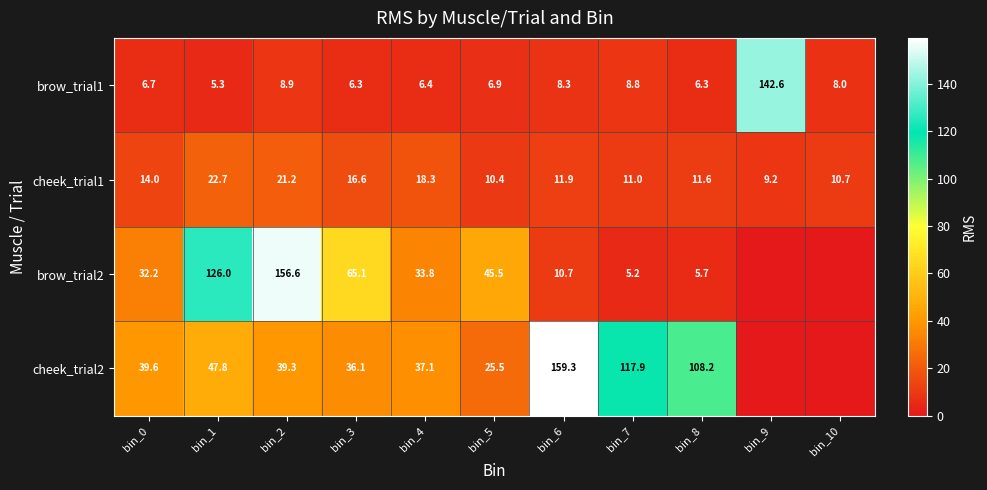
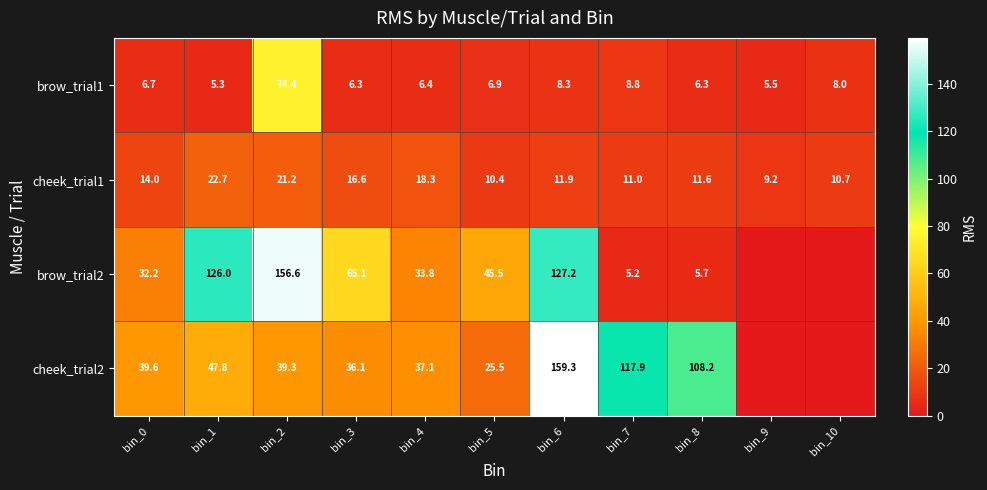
brow_trial1, bin_2: 8.9 -> 74.4
brow_trial1, bin_9: 142.6 -> 5.5
brow_trial2, bin_6: 10.7 -> 127.2
